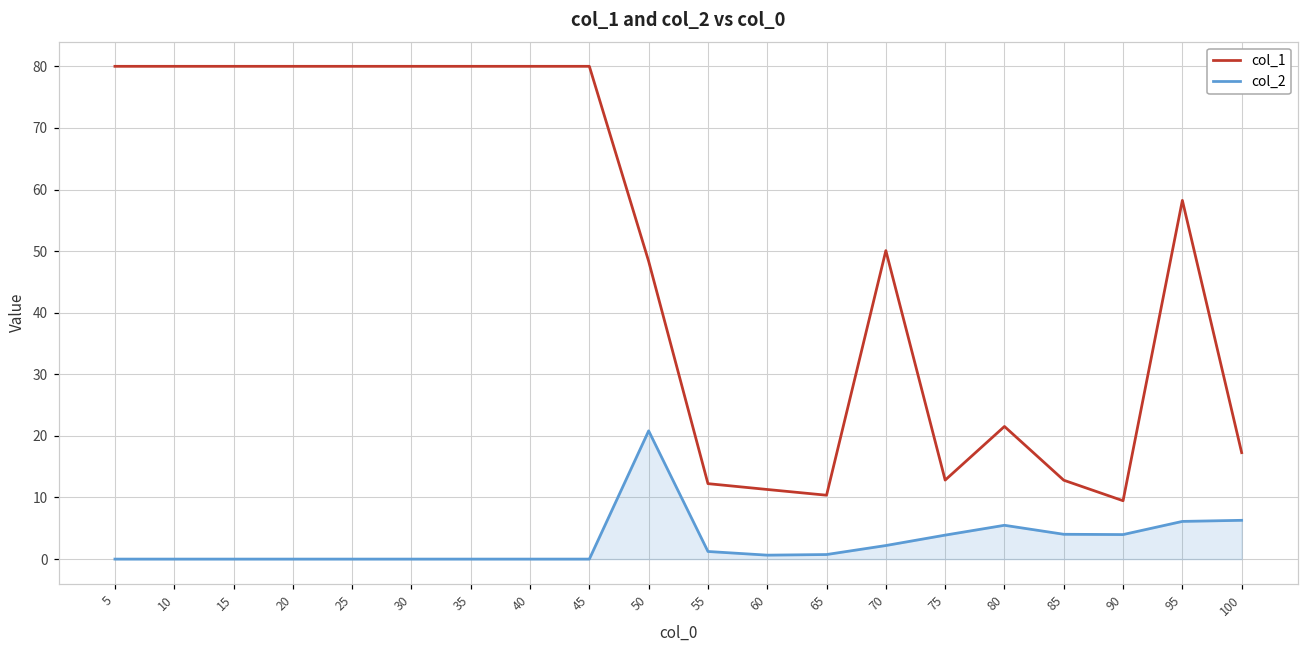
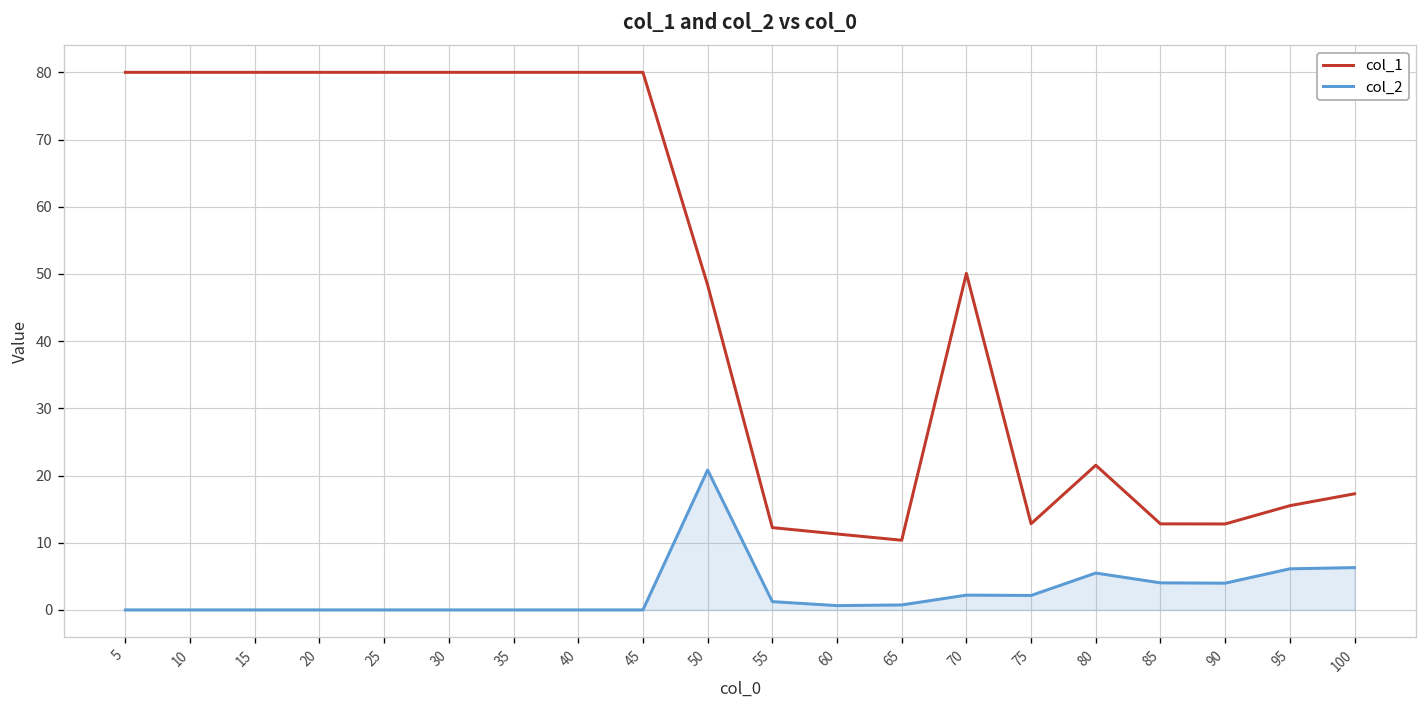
col_2, 75: 4 -> 2
col_1, 90: 9 -> 13
col_1, 95: 58 -> 16
